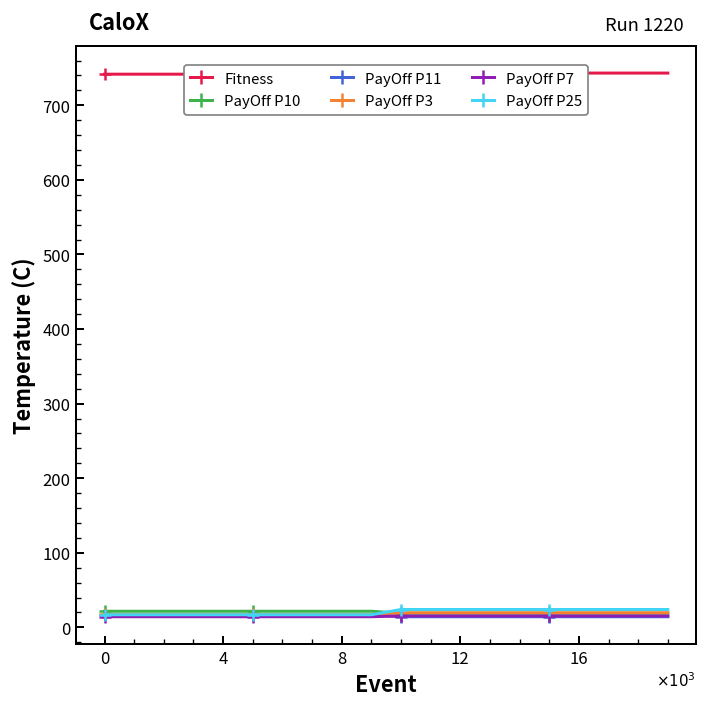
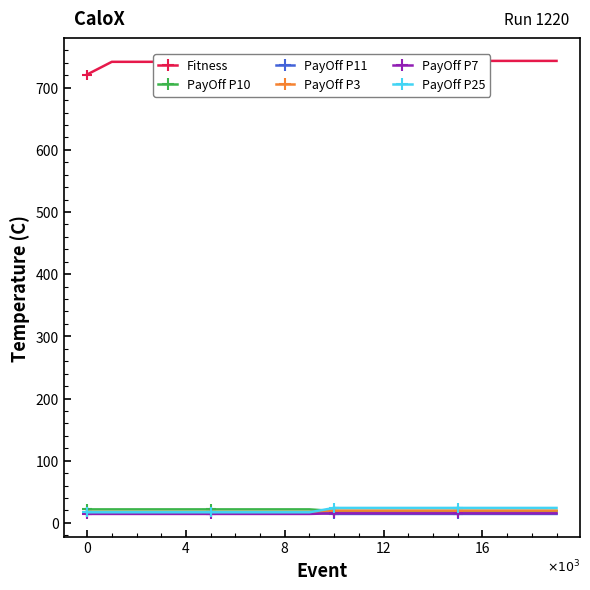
Fitness, 0: 740 -> 720
